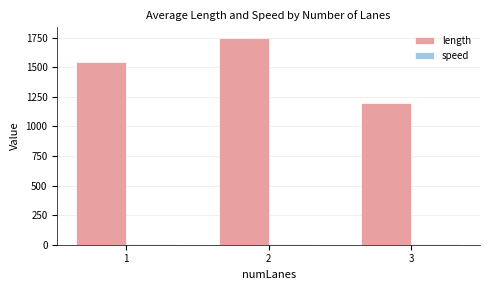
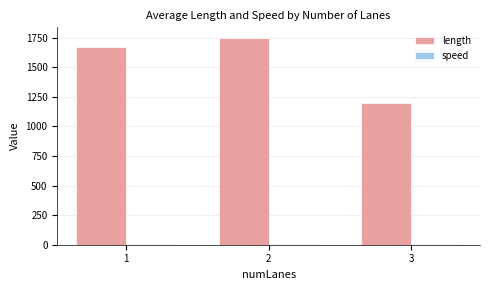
length, 1: 1550 -> 1670
